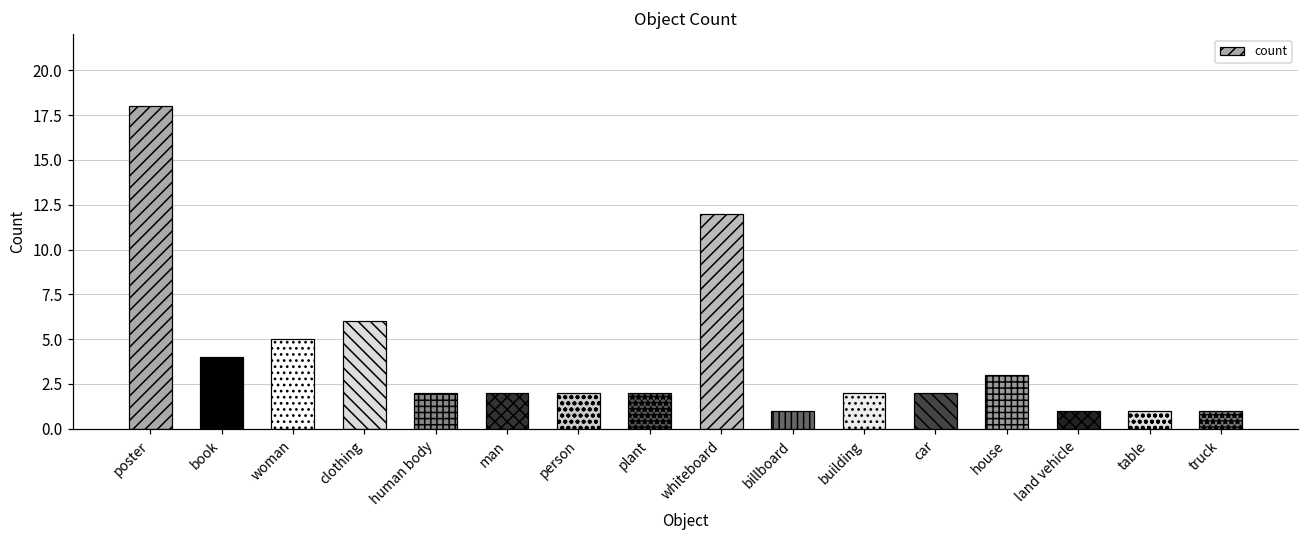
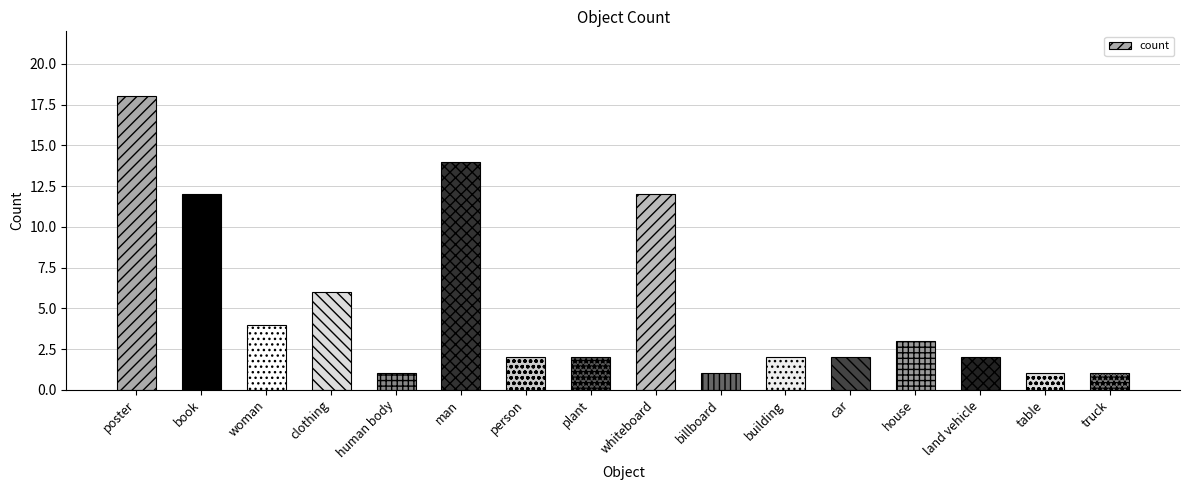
book: 4 -> 12
woman: 5 -> 4
human body: 2 -> 1
man: 2 -> 14
land vehicle: 1 -> 2
